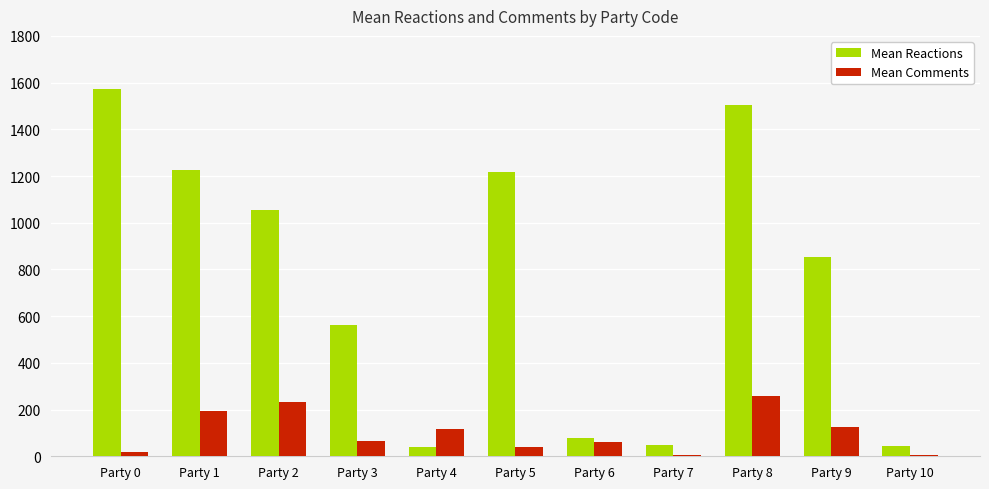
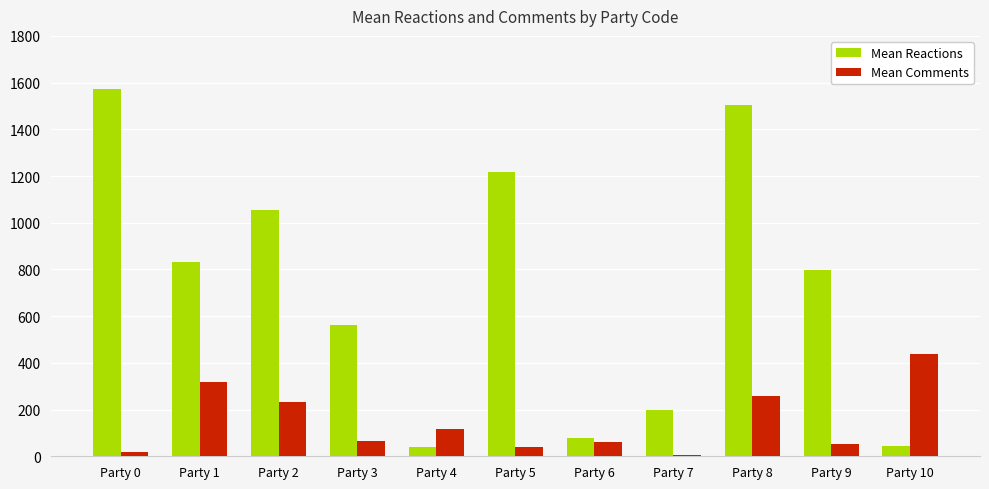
Mean Reactions, Party 1: 1230 -> 830
Mean Comments, Party 1: 190 -> 320
Mean Reactions, Party 7: 50 -> 200
Mean Reactions, Party 9: 850 -> 800
Mean Comments, Party 9: 120 -> 50
Mean Comments, Party 10: 10 -> 440
